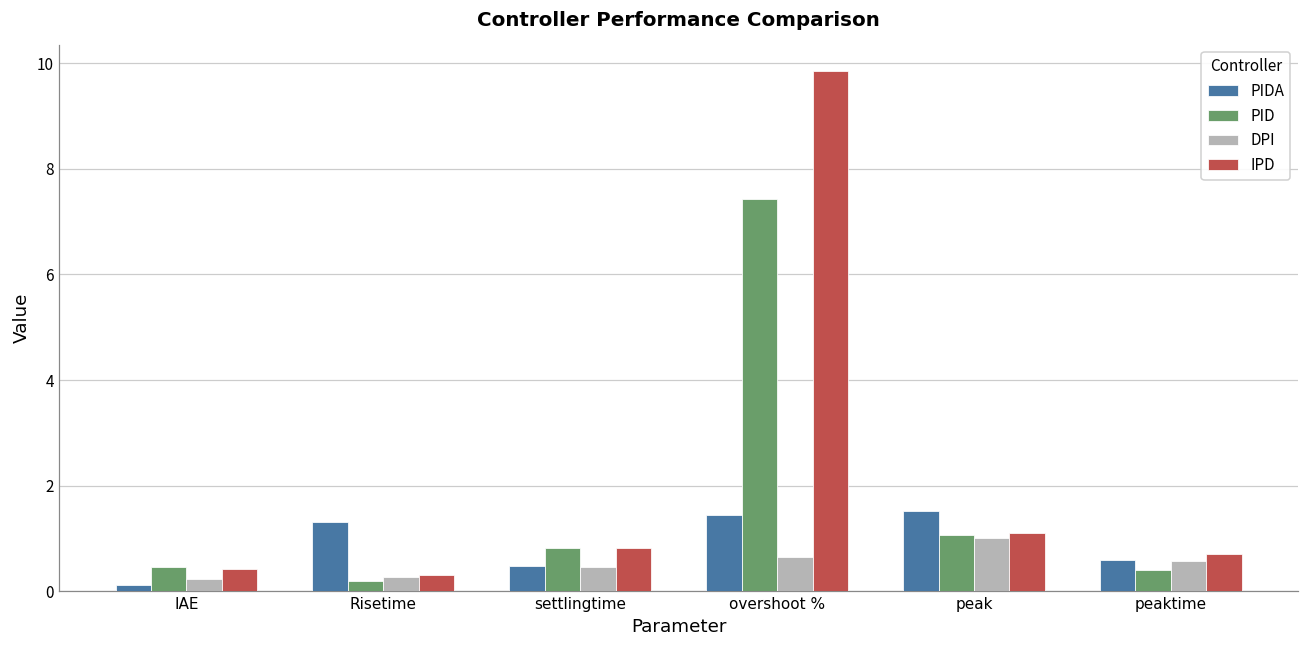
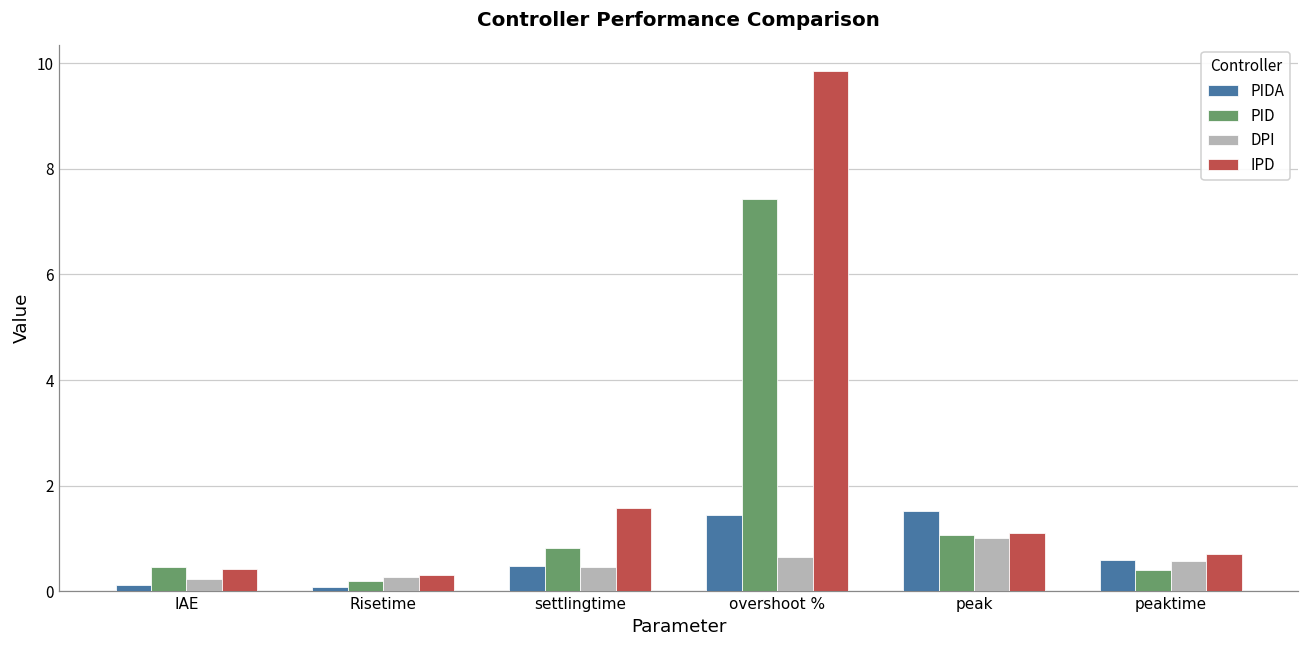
PIDA, Risetime: 1.3 -> 0.1
IPD, settlingtime: 0.8 -> 1.6
